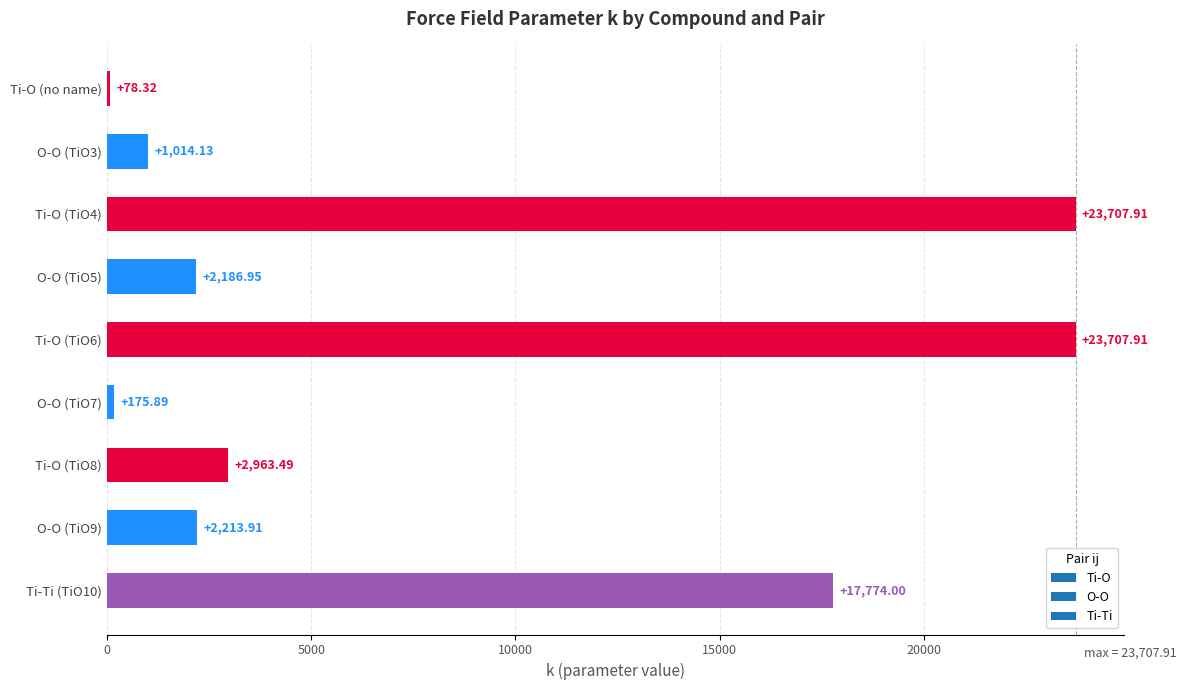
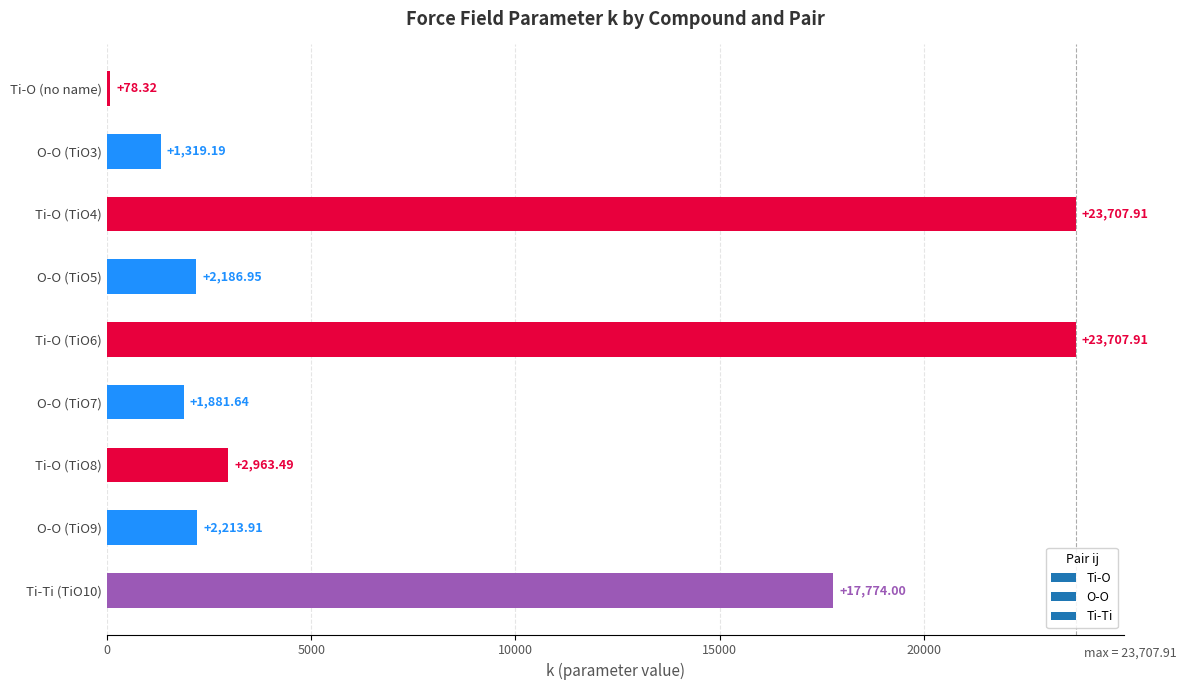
O-O (TiO3): +1,014.13 -> +1,319.19
O-O (TiO7): +175.89 -> +1,881.64
